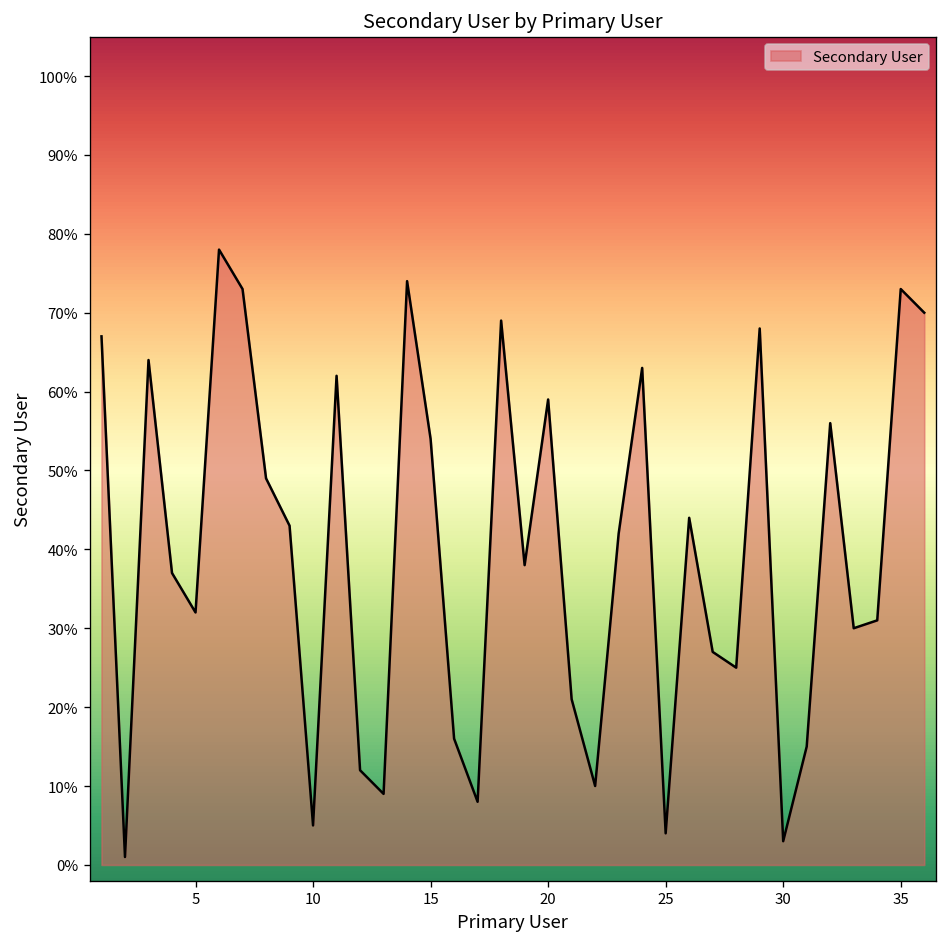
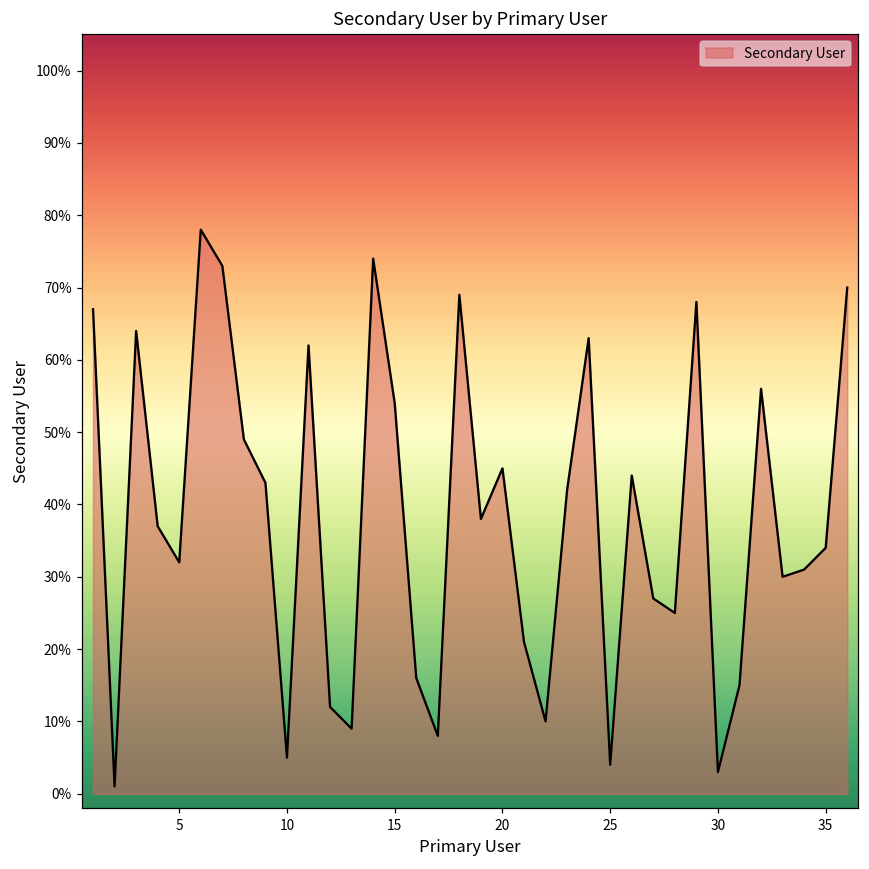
20: 59% -> 45%
35: 73% -> 34%
